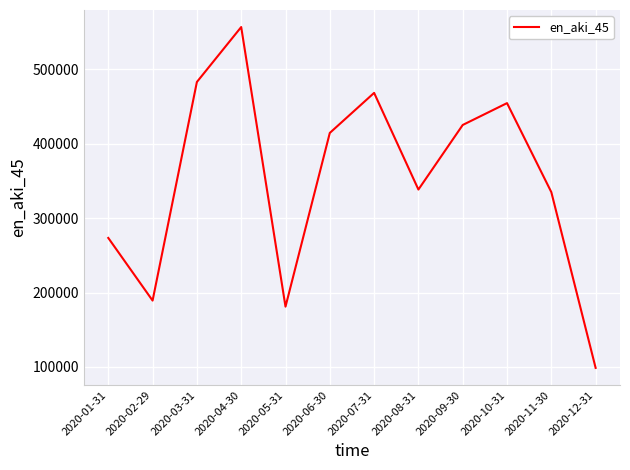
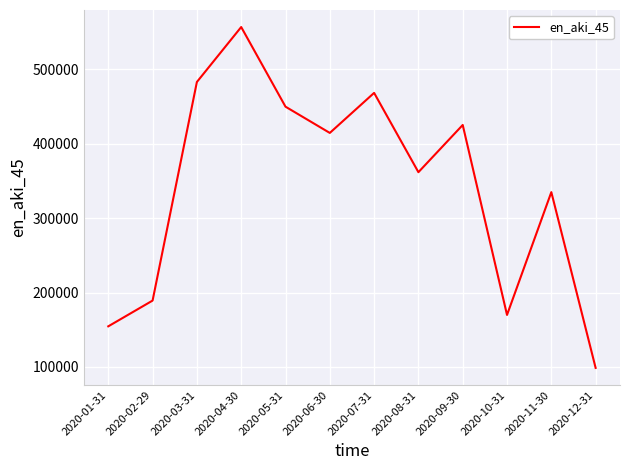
2020-01-31: 270000 -> 150000
2020-05-31: 180000 -> 450000
2020-08-31: 340000 -> 360000
2020-10-31: 450000 -> 170000
